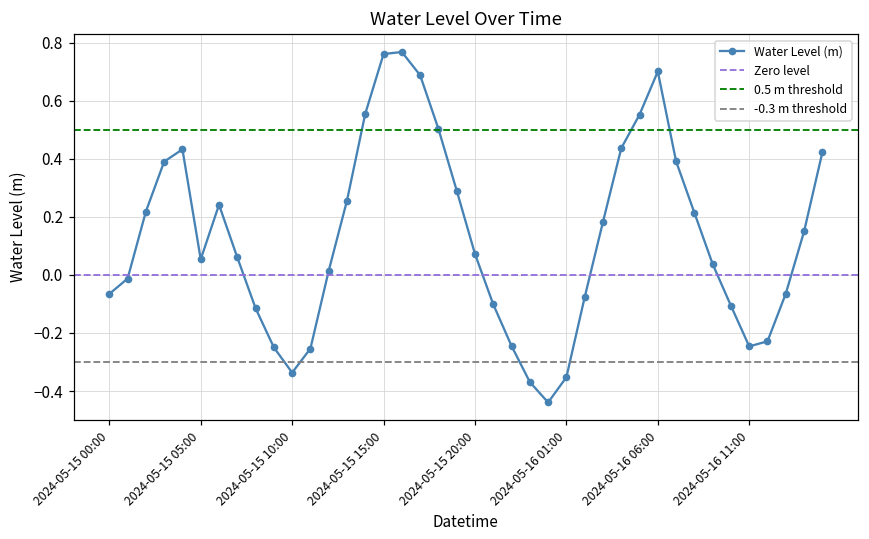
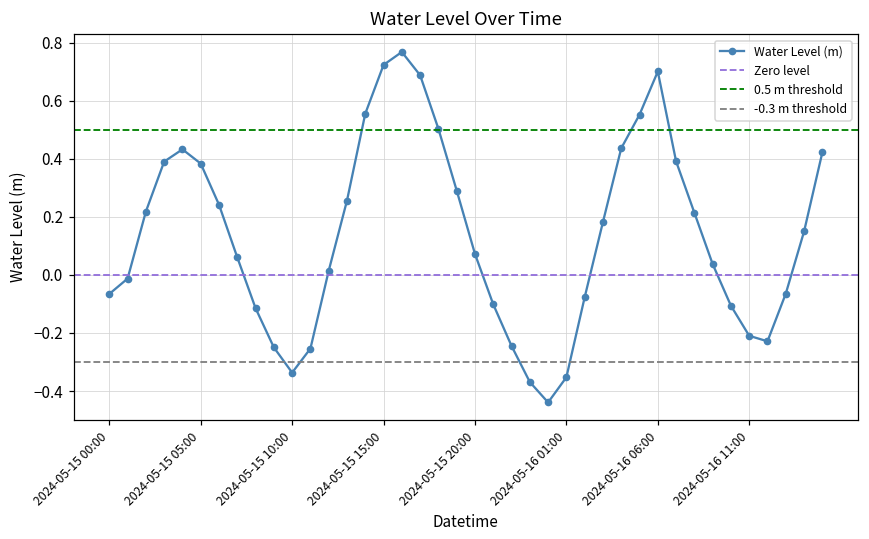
2024-05-15 05:00: 0.05 -> 0.38
2024-05-15 15:00: 0.76 -> 0.72
2024-05-16 11:00: -0.25 -> -0.21
